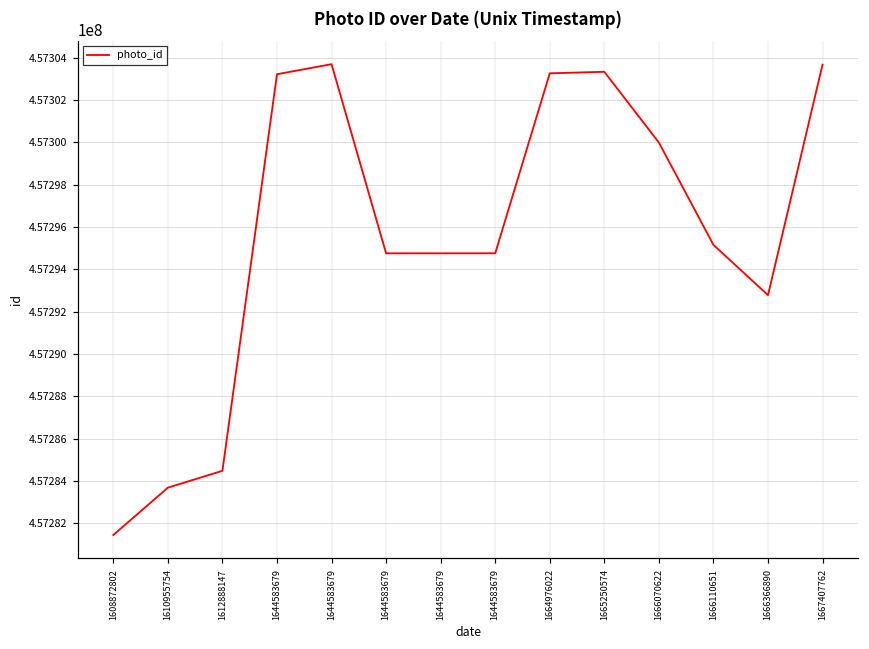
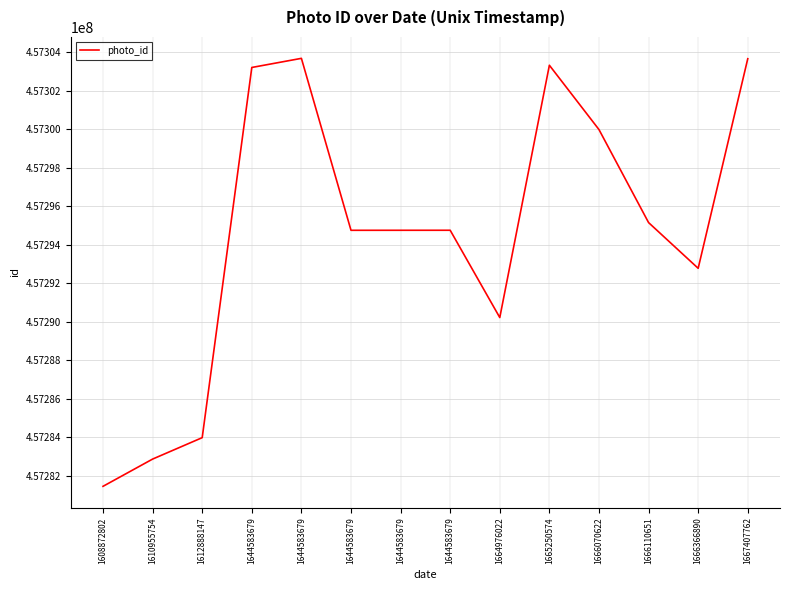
1610955754: 457283700 -> 457282900
1612888147: 457284500 -> 457284000
1664976022: 457303300 -> 457290200
